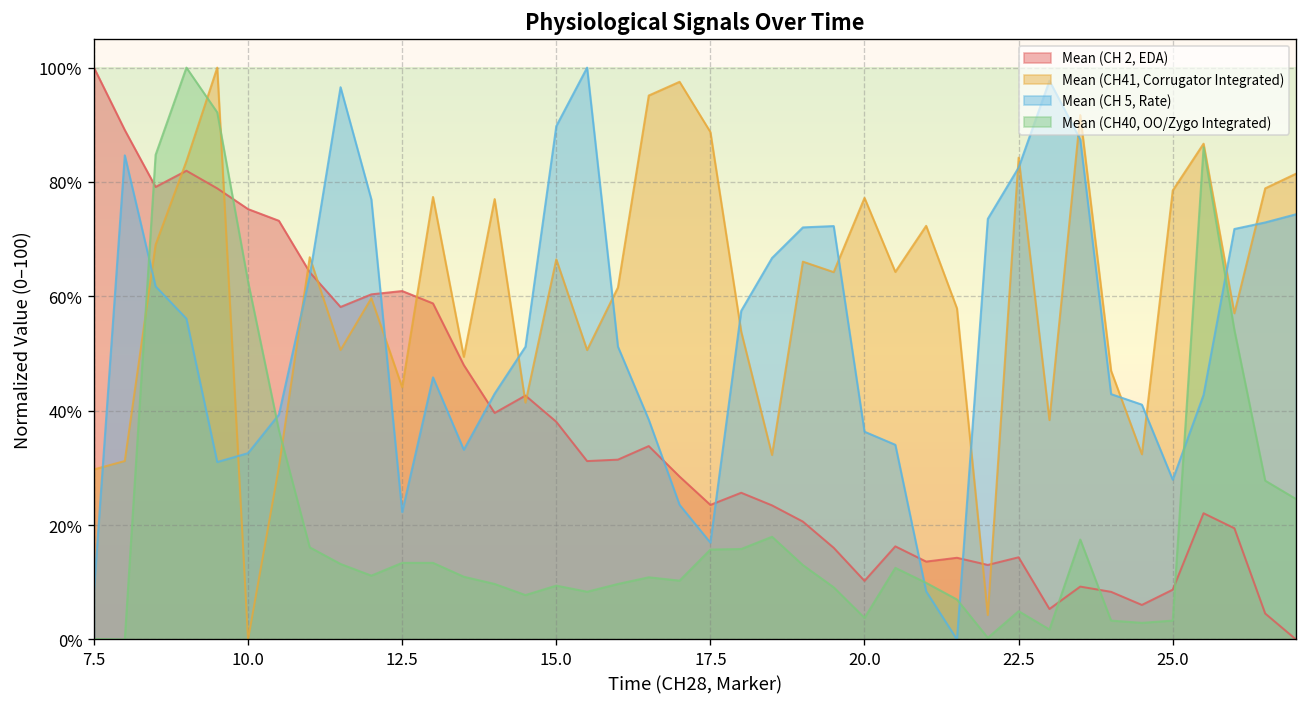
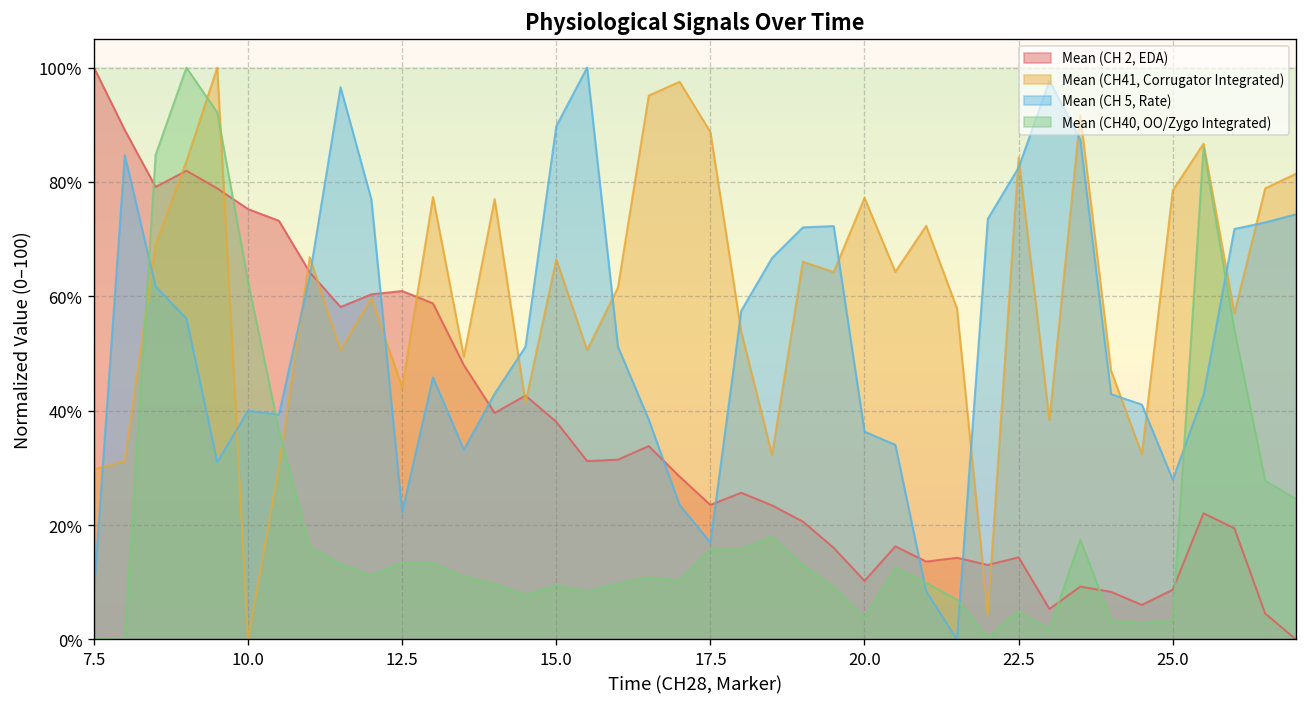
Mean (CH 5, Rate), 10.0: 33% -> 40%
